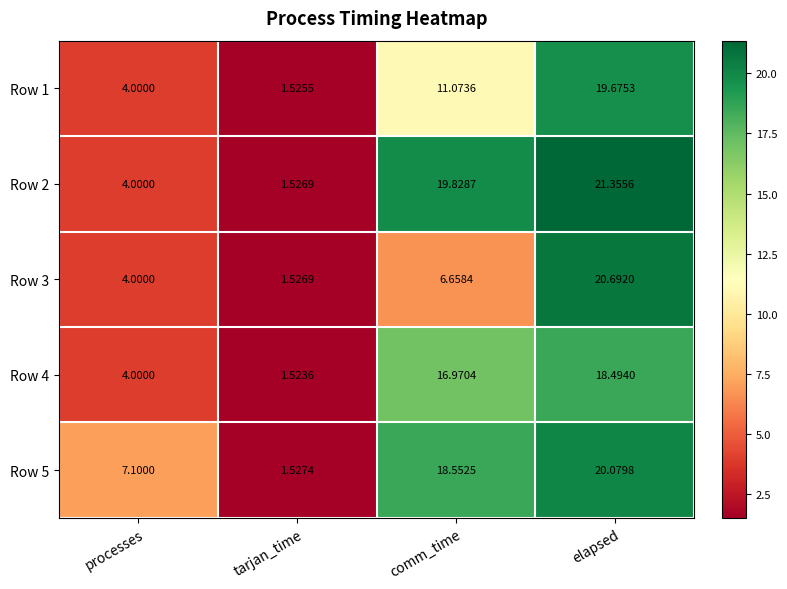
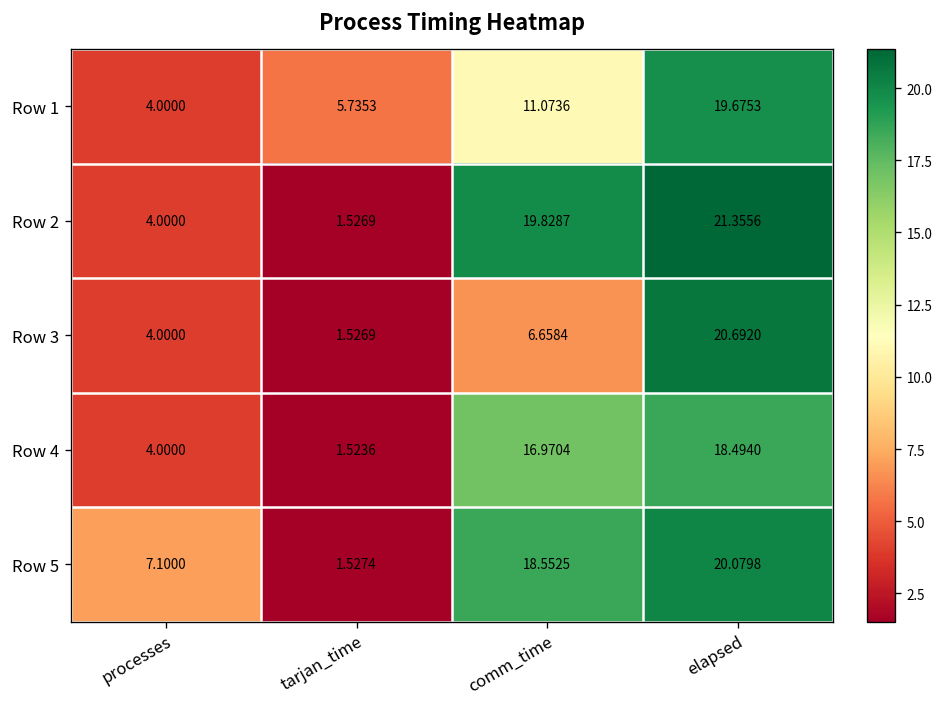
Row 1, tarjan_time: 1.5255 -> 5.7353
